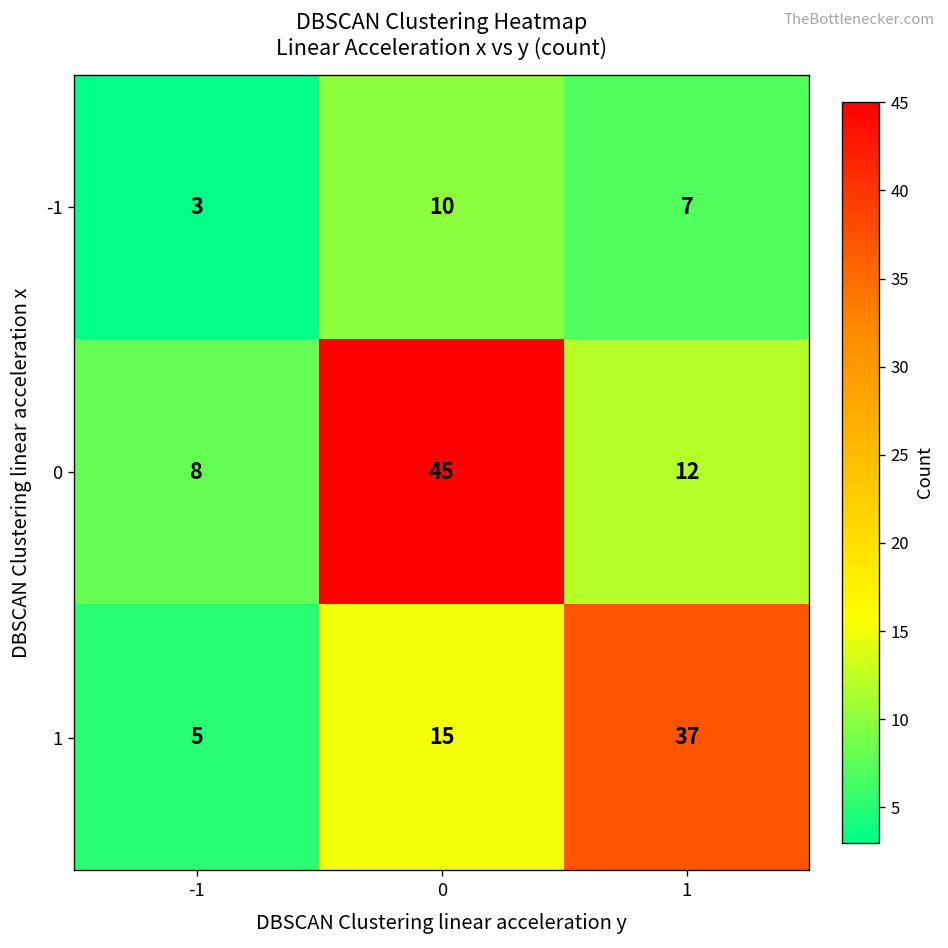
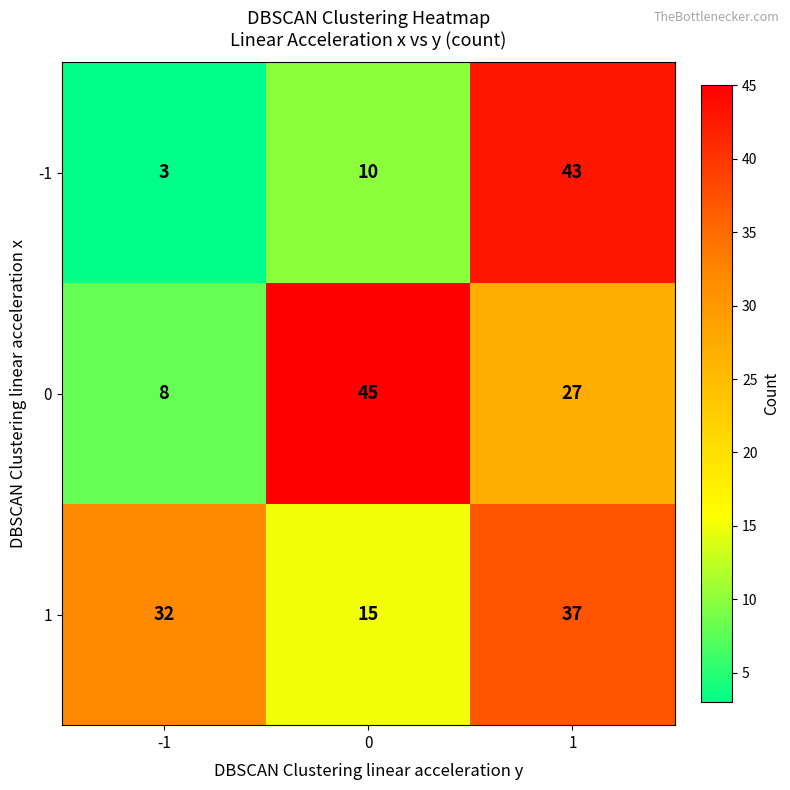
-1, 1: 7 -> 43
0, 1: 12 -> 27
1, -1: 5 -> 32
